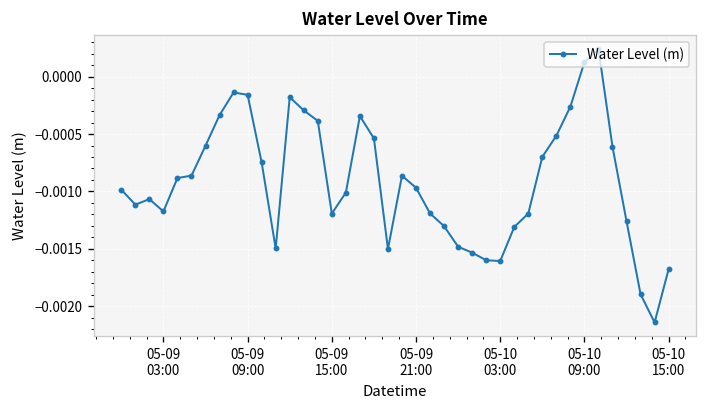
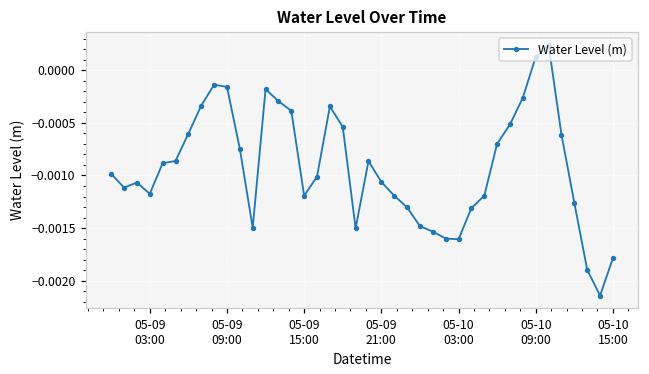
05-09 21:00: -0.0010 -> -0.0011
05-10 15:00: -0.0017 -> -0.0018
